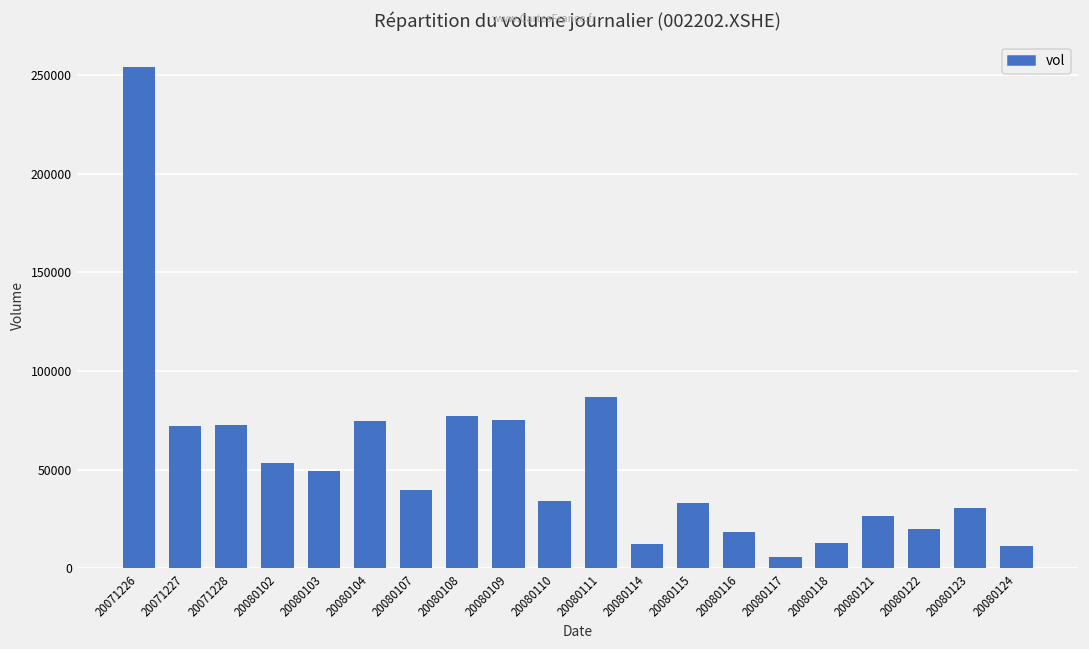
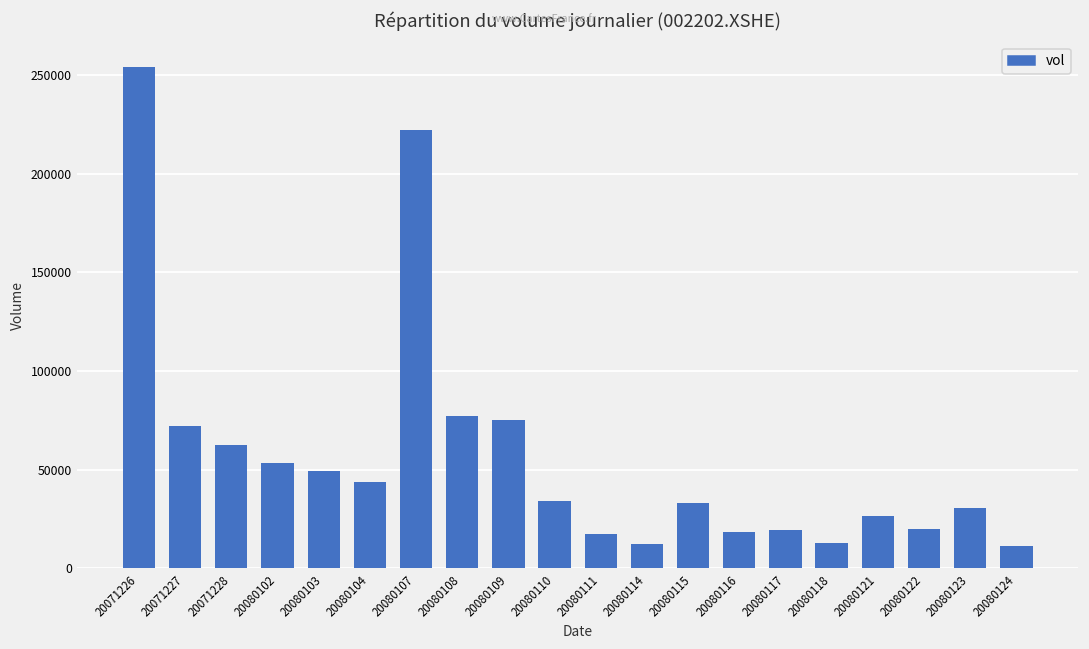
20071228: 73000 -> 62000
20080104: 75000 -> 44000
20080107: 39000 -> 222000
20080111: 87000 -> 18000
20080117: 6000 -> 20000
